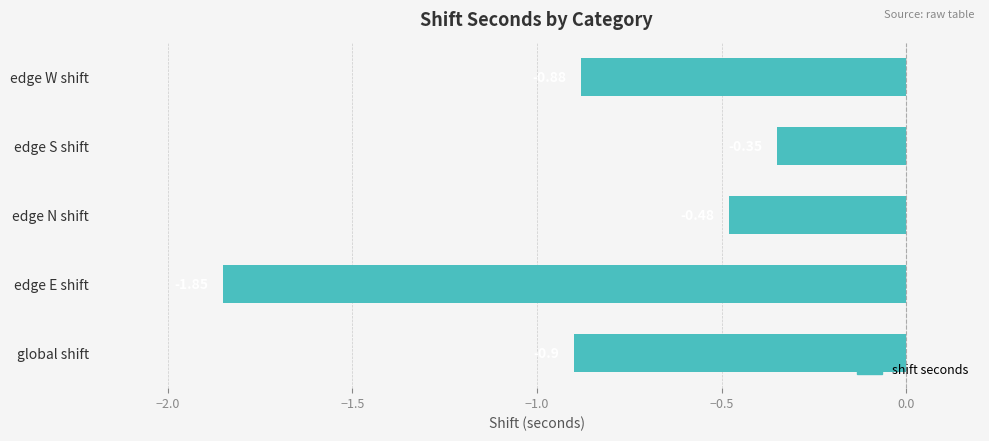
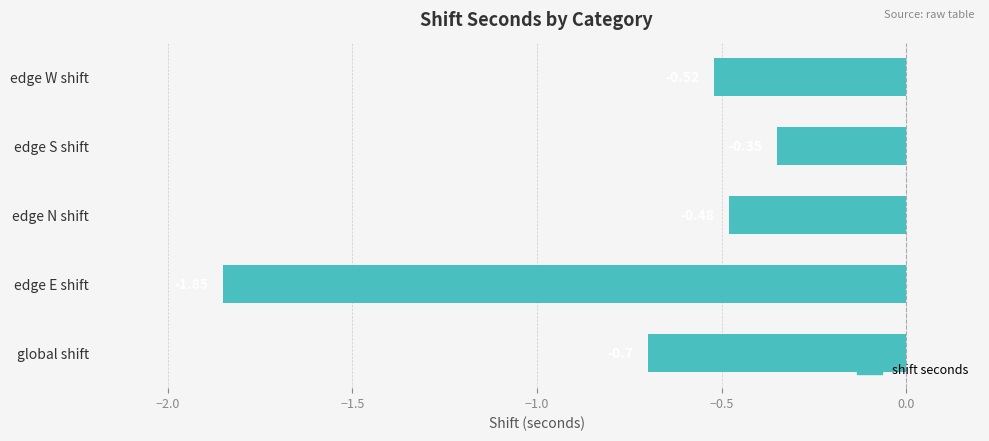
edge W shift: -0.88 -> -0.52
global shift: -0.9 -> -0.7
